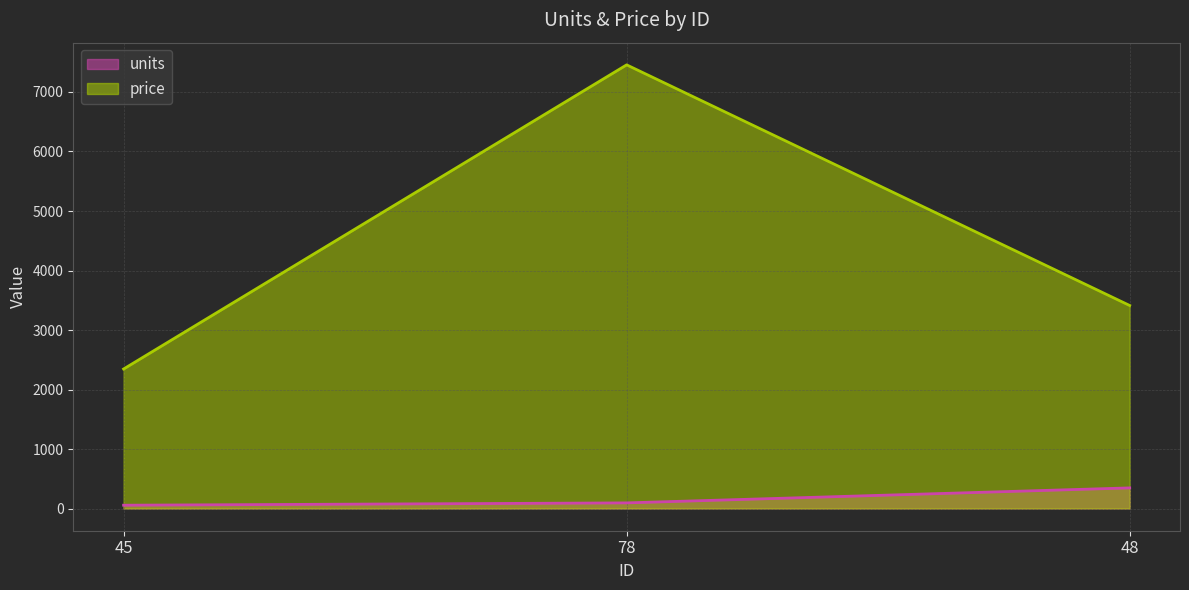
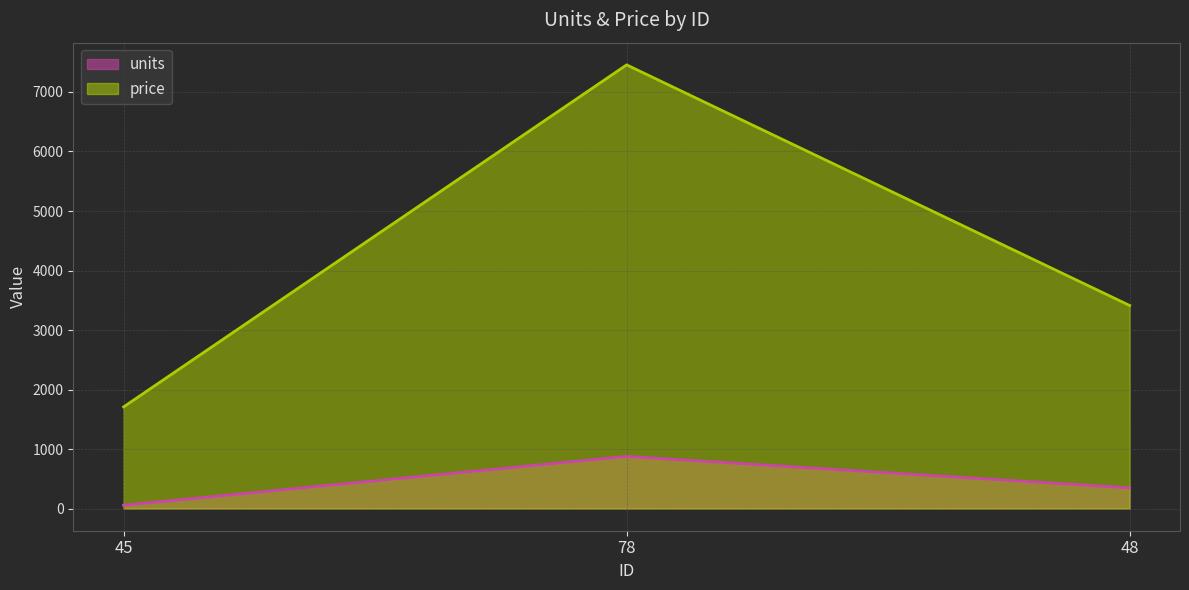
price, 45: 2300 -> 1700
units, 78: 100 -> 900
